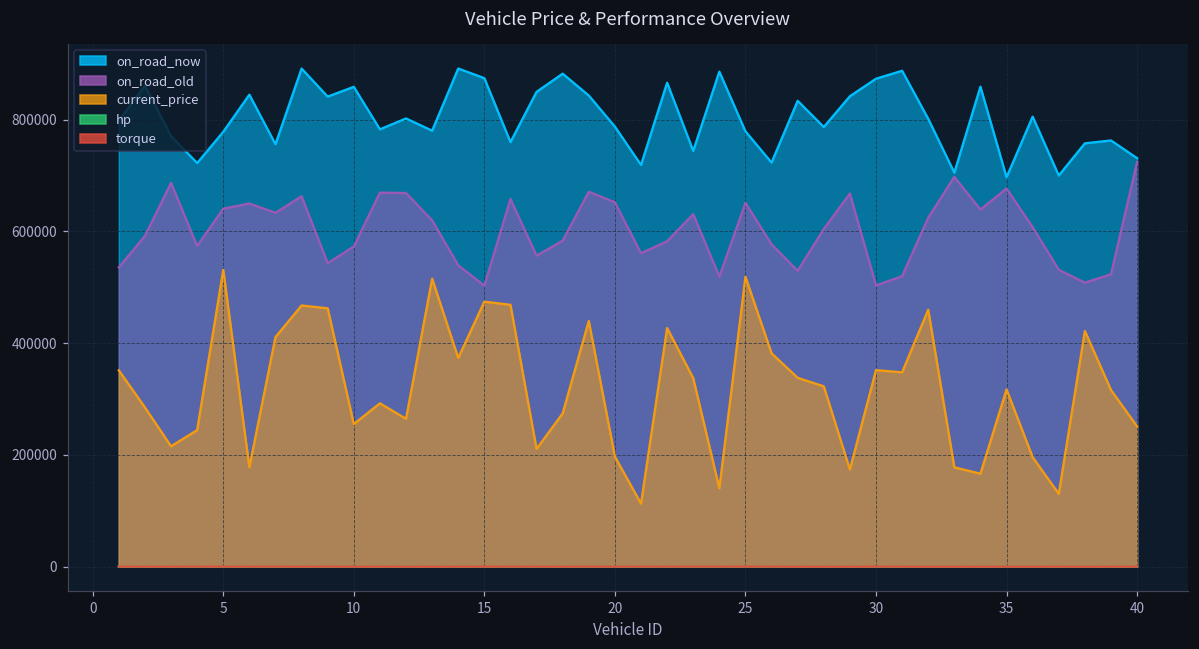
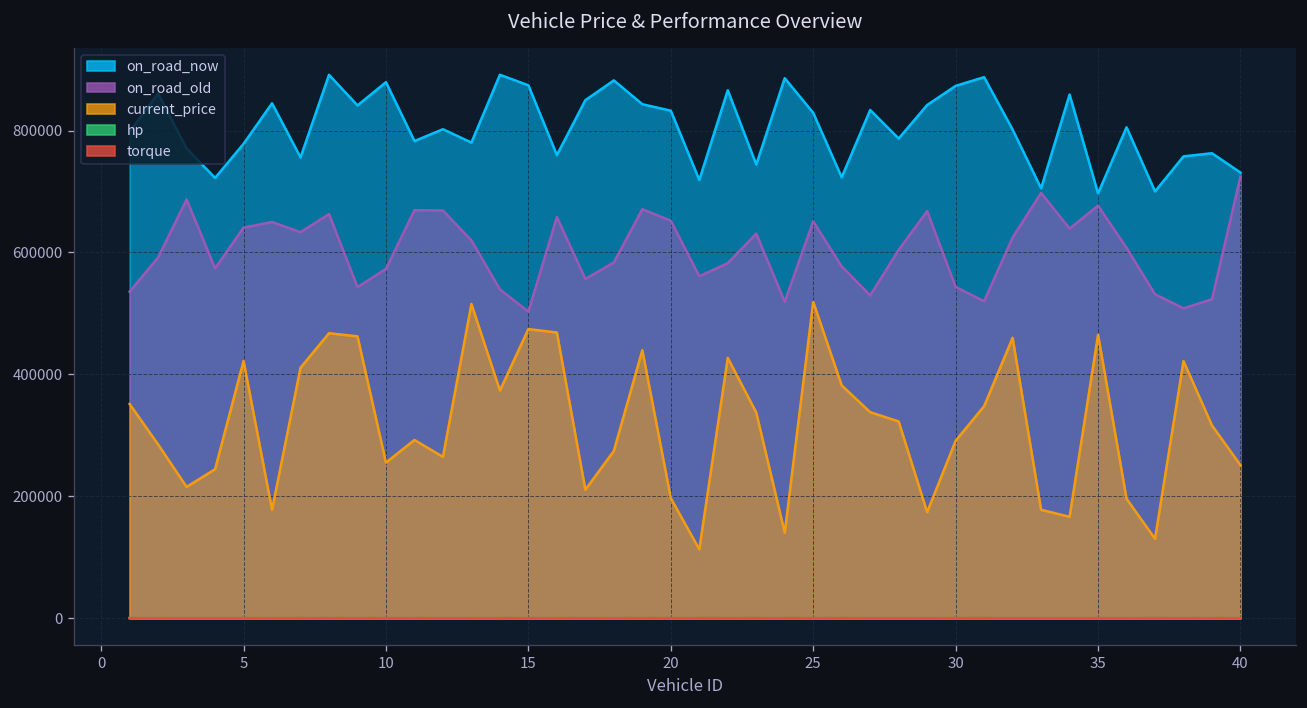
current_price, 5: 530000 -> 420000
on_road_now, 10: 860000 -> 880000
on_road_now, 20: 790000 -> 830000
on_road_now, 25: 780000 -> 830000
on_road_old, 30: 500000 -> 540000
current_price, 30: 350000 -> 290000
current_price, 35: 320000 -> 460000
